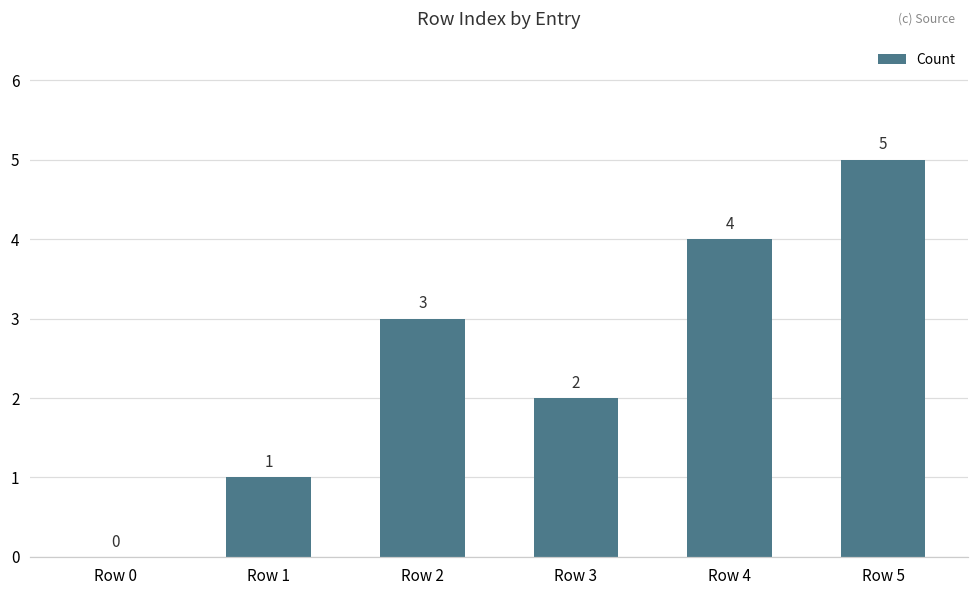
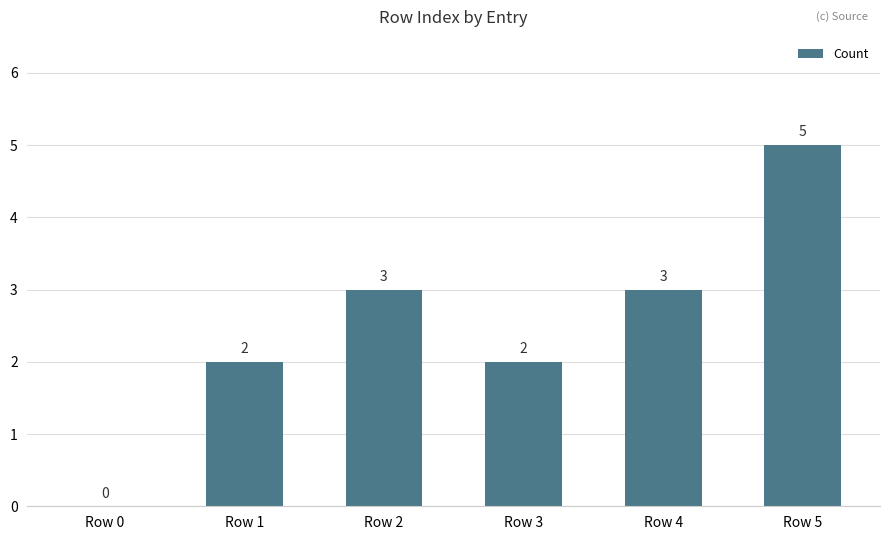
Row 1: 1 -> 2
Row 4: 4 -> 3
